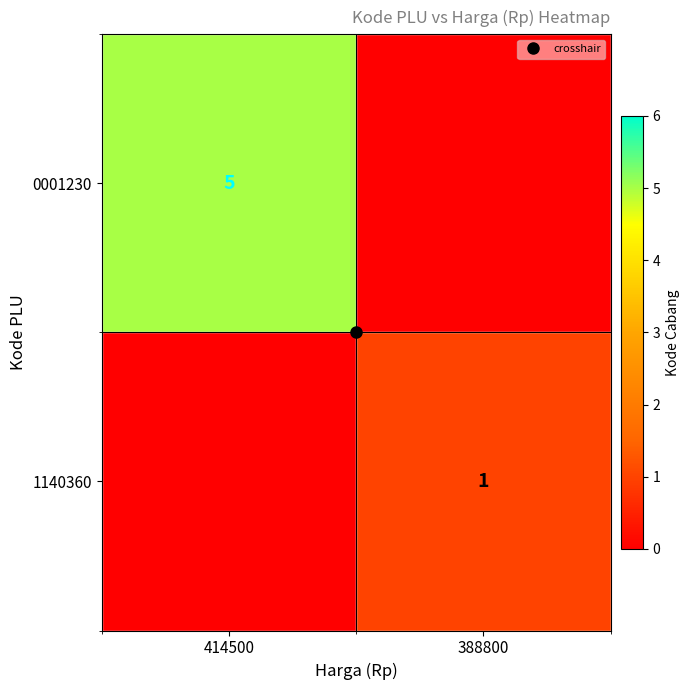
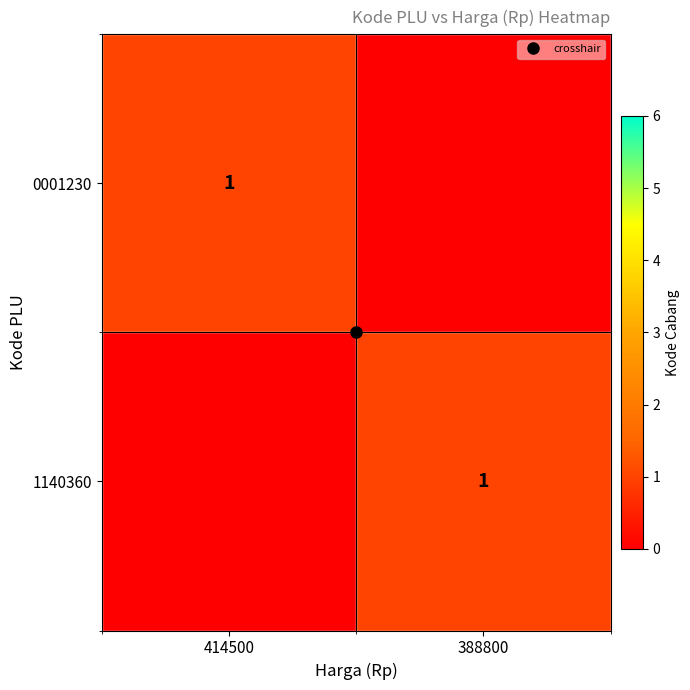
0001230, 414500: 5 -> 1
